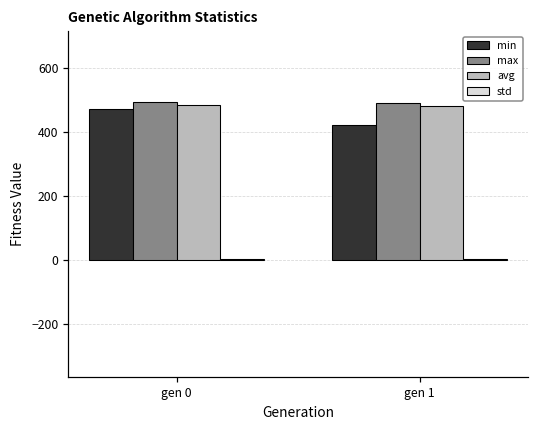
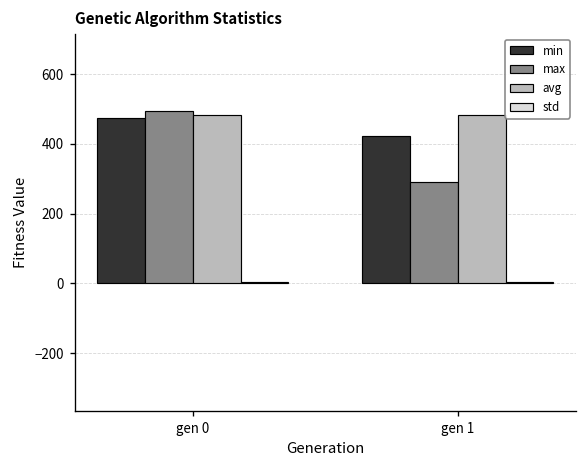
max, gen 1: 490 -> 290
